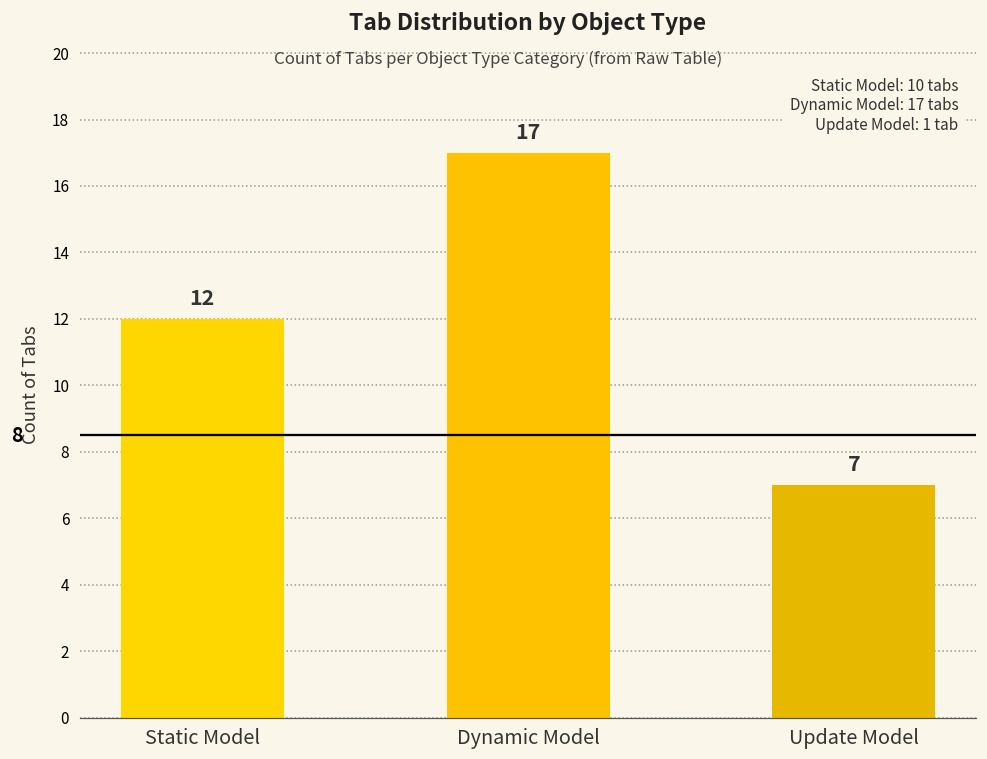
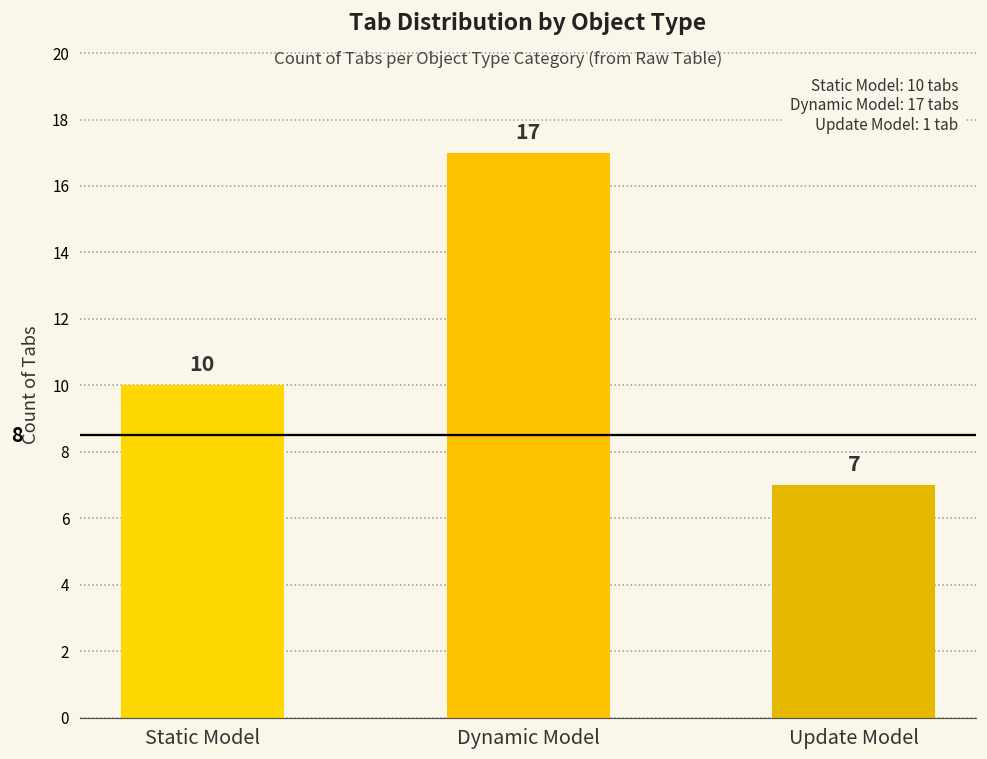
Static Model: 12 -> 10
